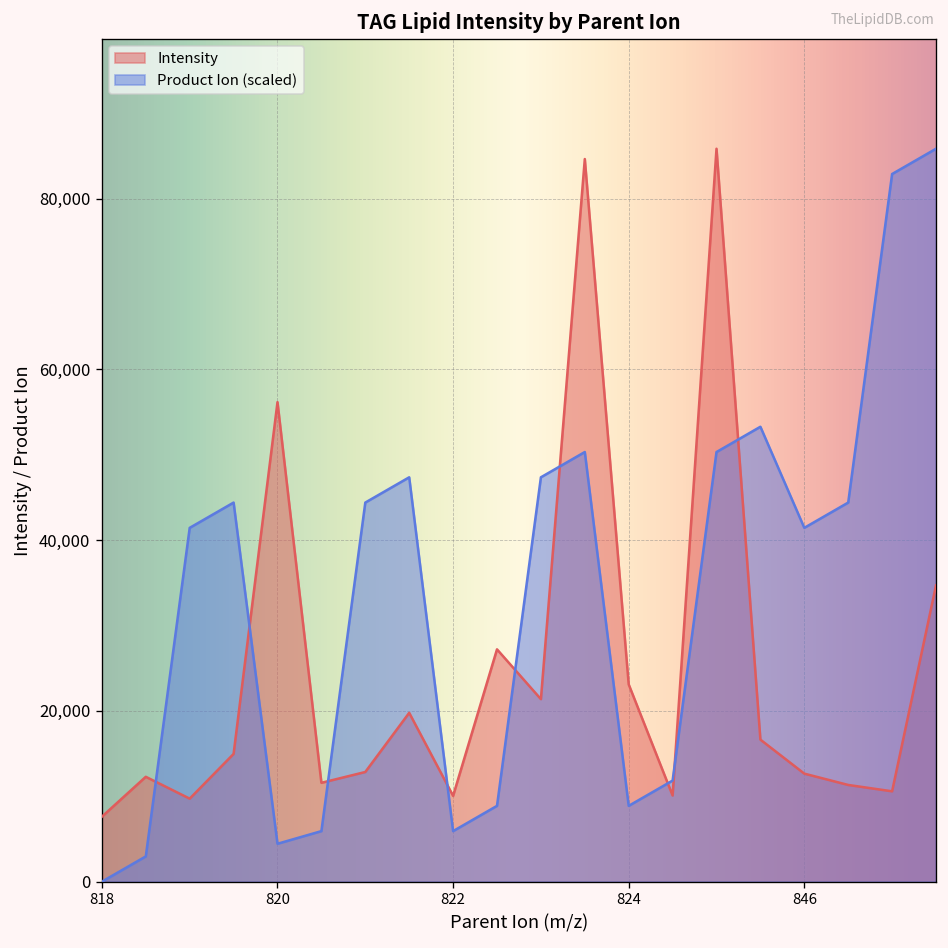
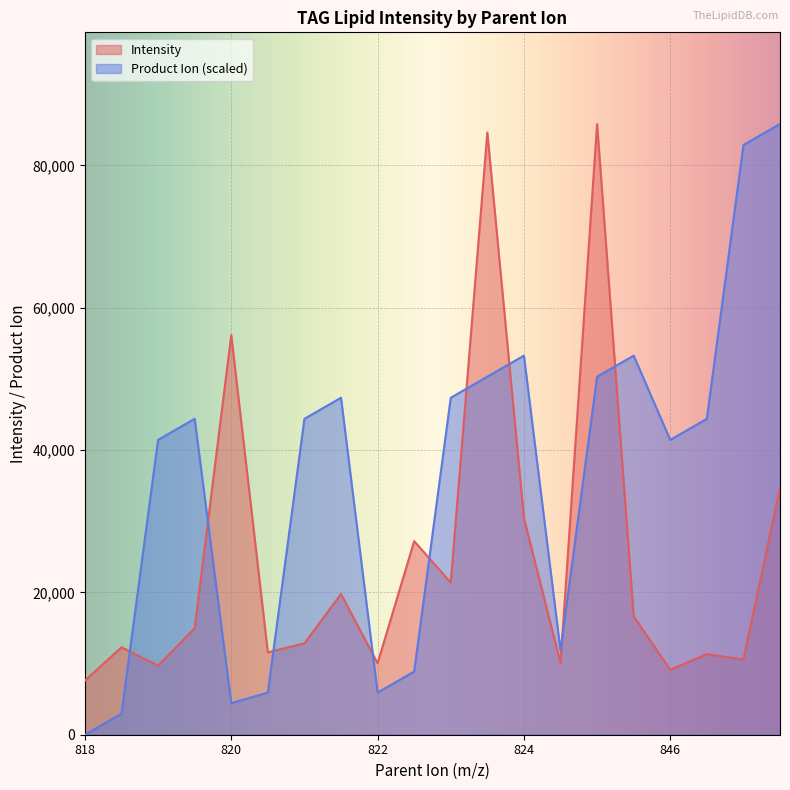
Intensity, 824: 23,000 -> 30,000
Product Ion (scaled), 824: 9,000 -> 53,000
Intensity, 846: 13,000 -> 9,000
